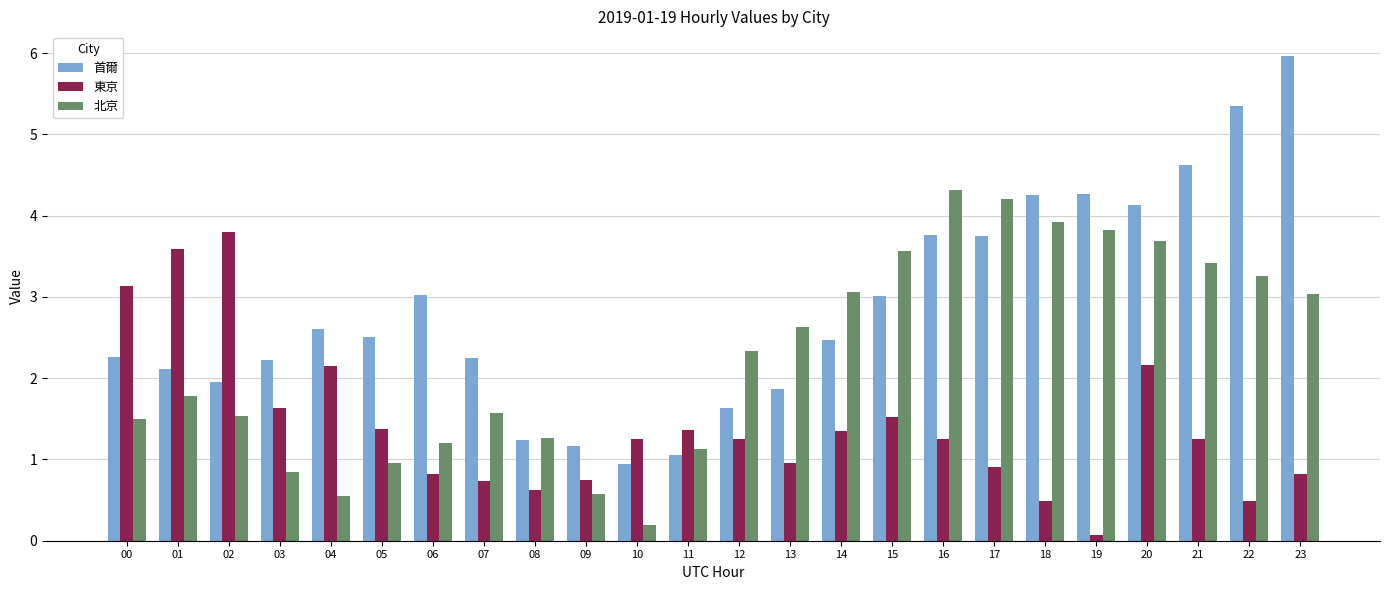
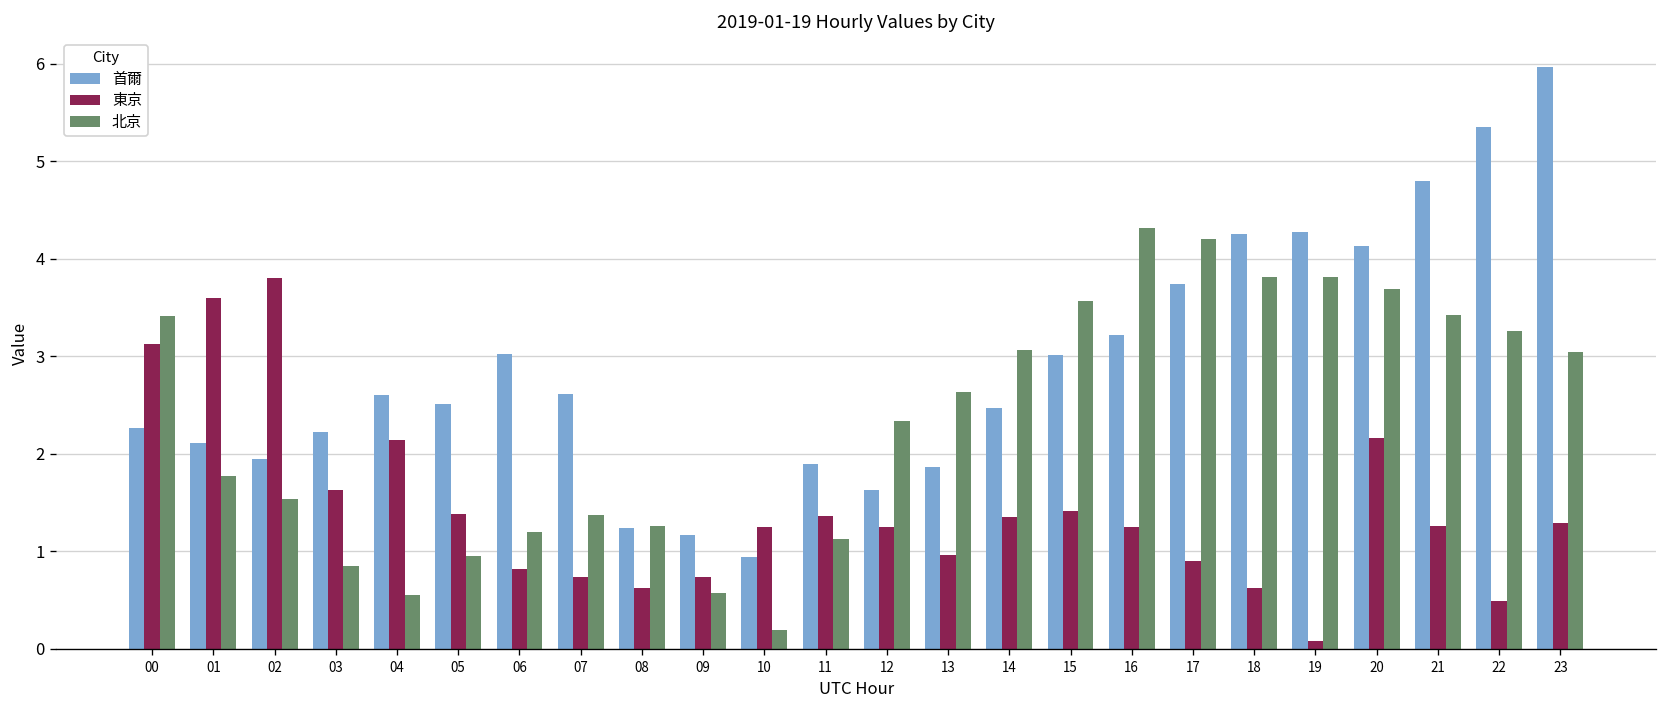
北京, 00: 1.5 -> 3.4
首爾, 07: 2.2 -> 2.6
北京, 07: 1.6 -> 1.4
首爾, 11: 1.1 -> 1.9
東京, 15: 1.5 -> 1.4
首爾, 16: 3.8 -> 3.2
東京, 18: 0.5 -> 0.6
北京, 18: 3.9 -> 3.8
首爾, 21: 4.6 -> 4.8
東京, 23: 0.8 -> 1.3
